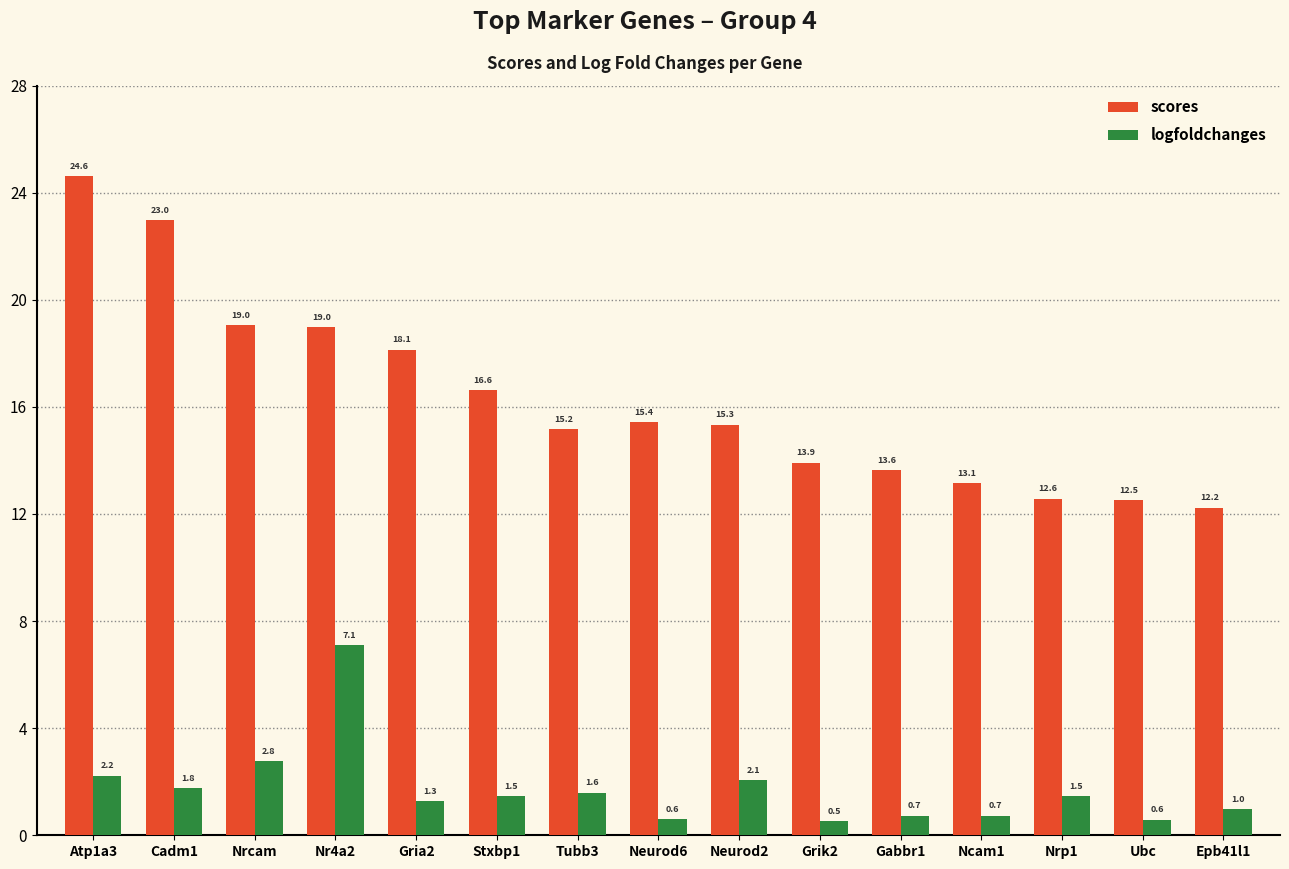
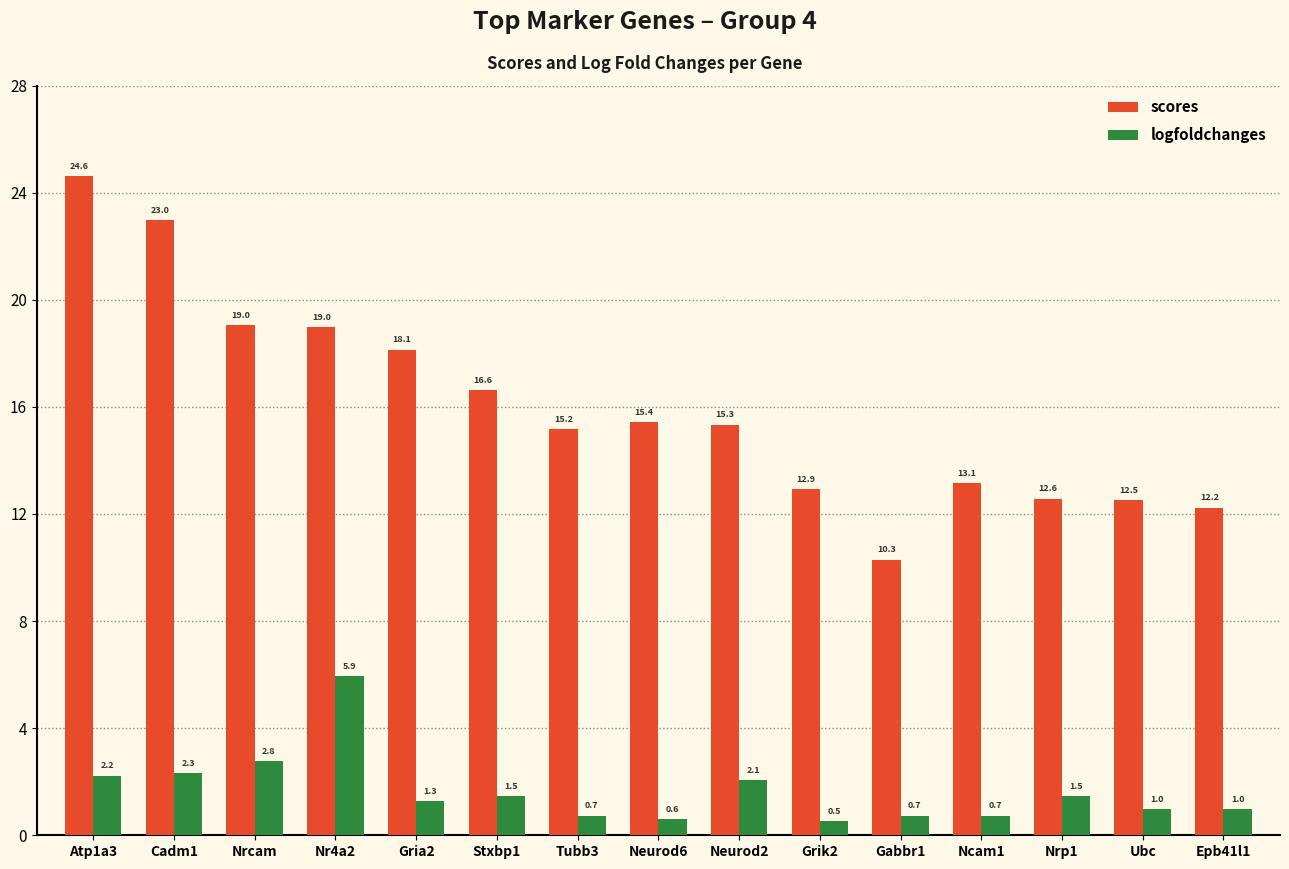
logfoldchanges, Cadm1: 1.8 -> 2.3
logfoldchanges, Nr4a2: 7.1 -> 5.9
logfoldchanges, Tubb3: 1.6 -> 0.7
scores, Grik2: 13.9 -> 12.9
scores, Gabbr1: 13.6 -> 10.3
logfoldchanges, Ubc: 0.6 -> 1.0
